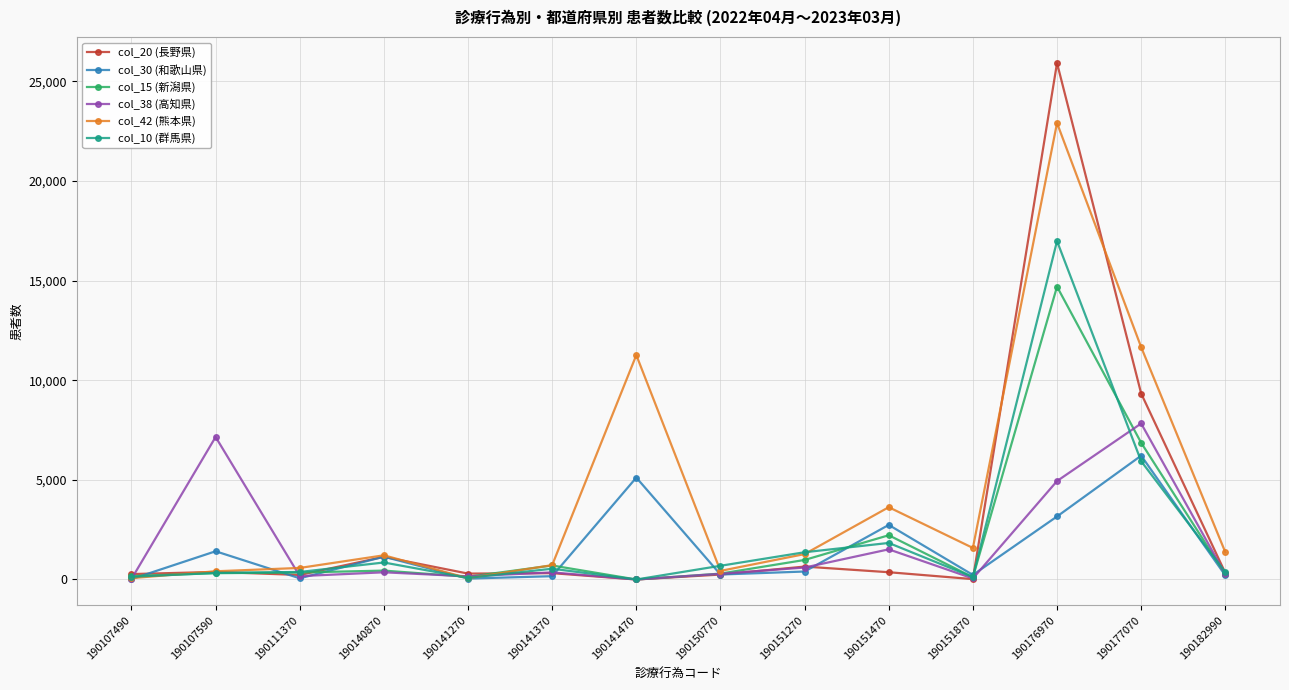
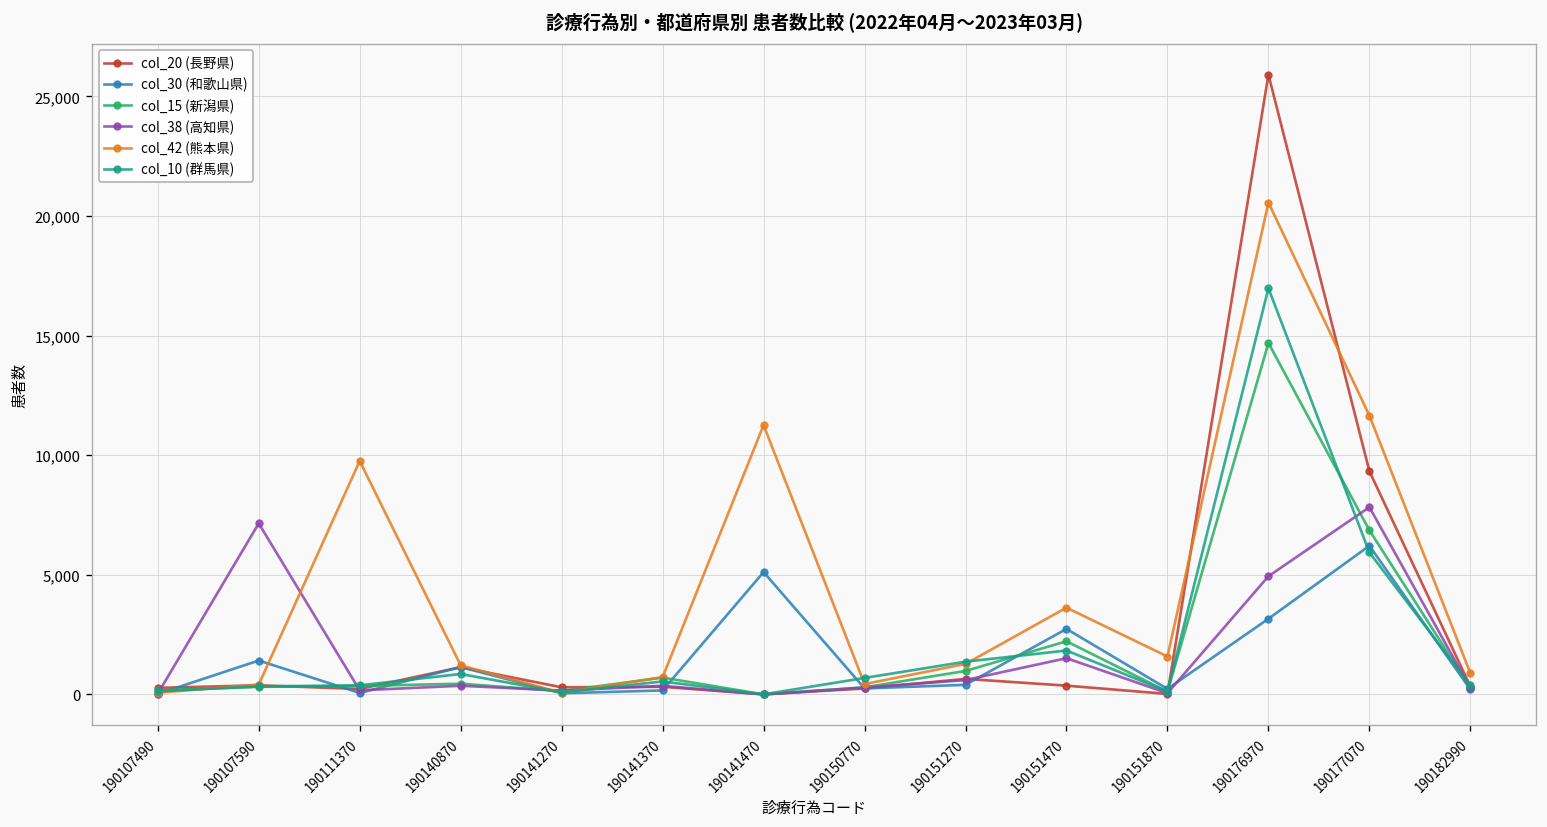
col_42 (熊本県), 190111370: 600 -> 9,800
col_42 (熊本県), 190176970: 22,900 -> 20,600
col_42 (熊本県), 190182990: 1,400 -> 900
